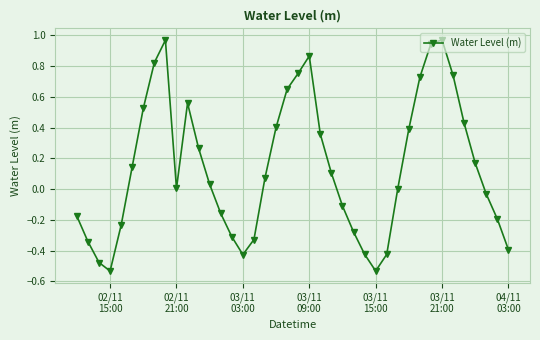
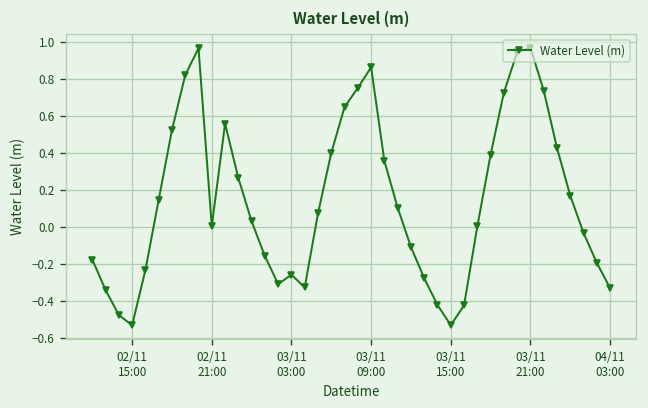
03/11 03:00: -0.43 -> -0.26
04/11 03:00: -0.39 -> -0.33
